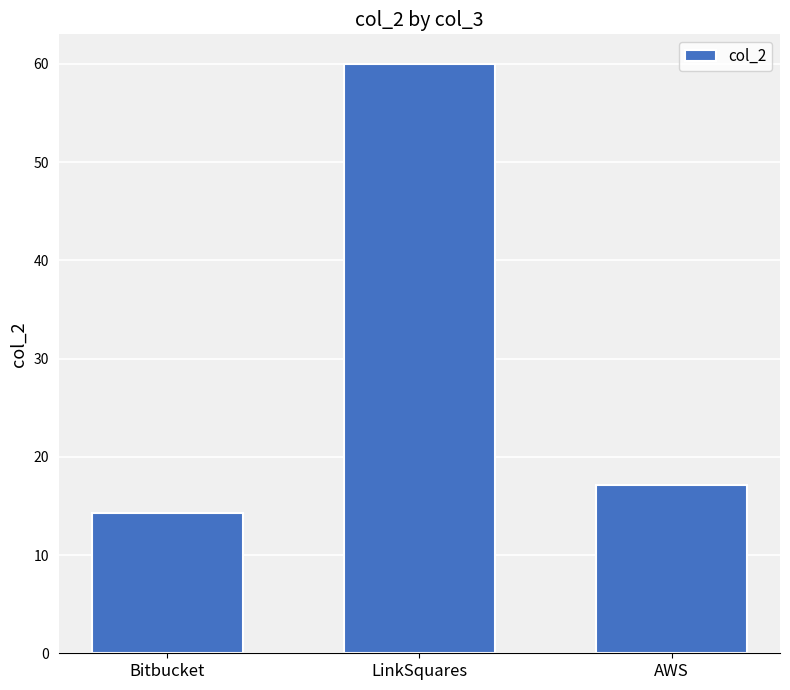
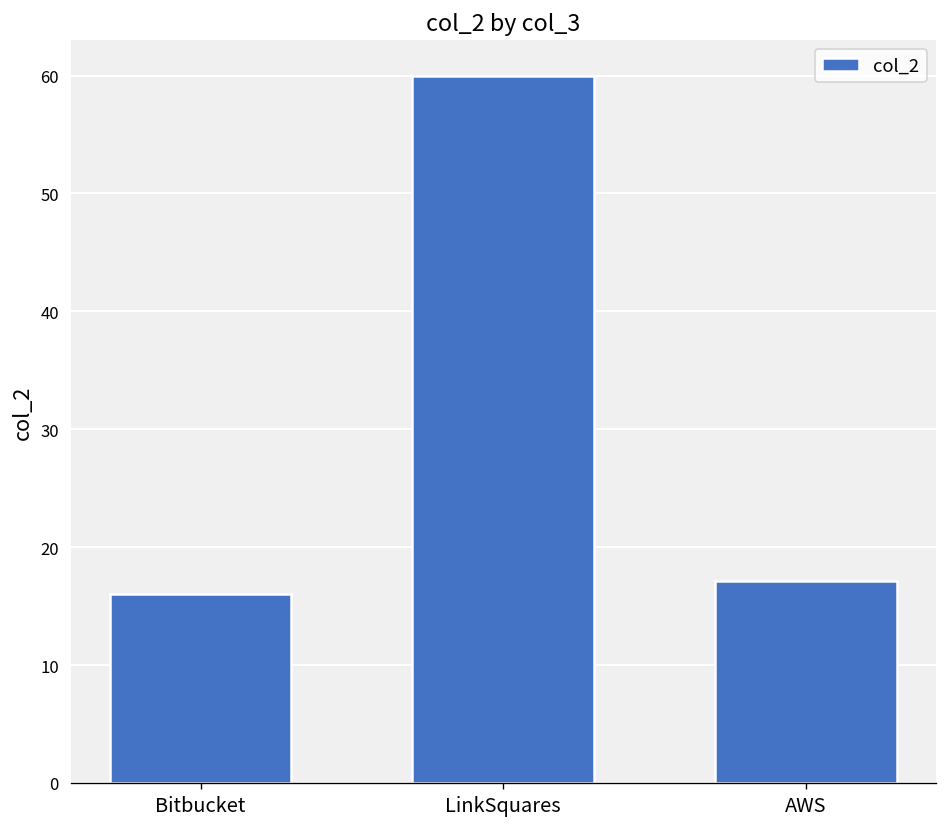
Bitbucket: 14 -> 16
